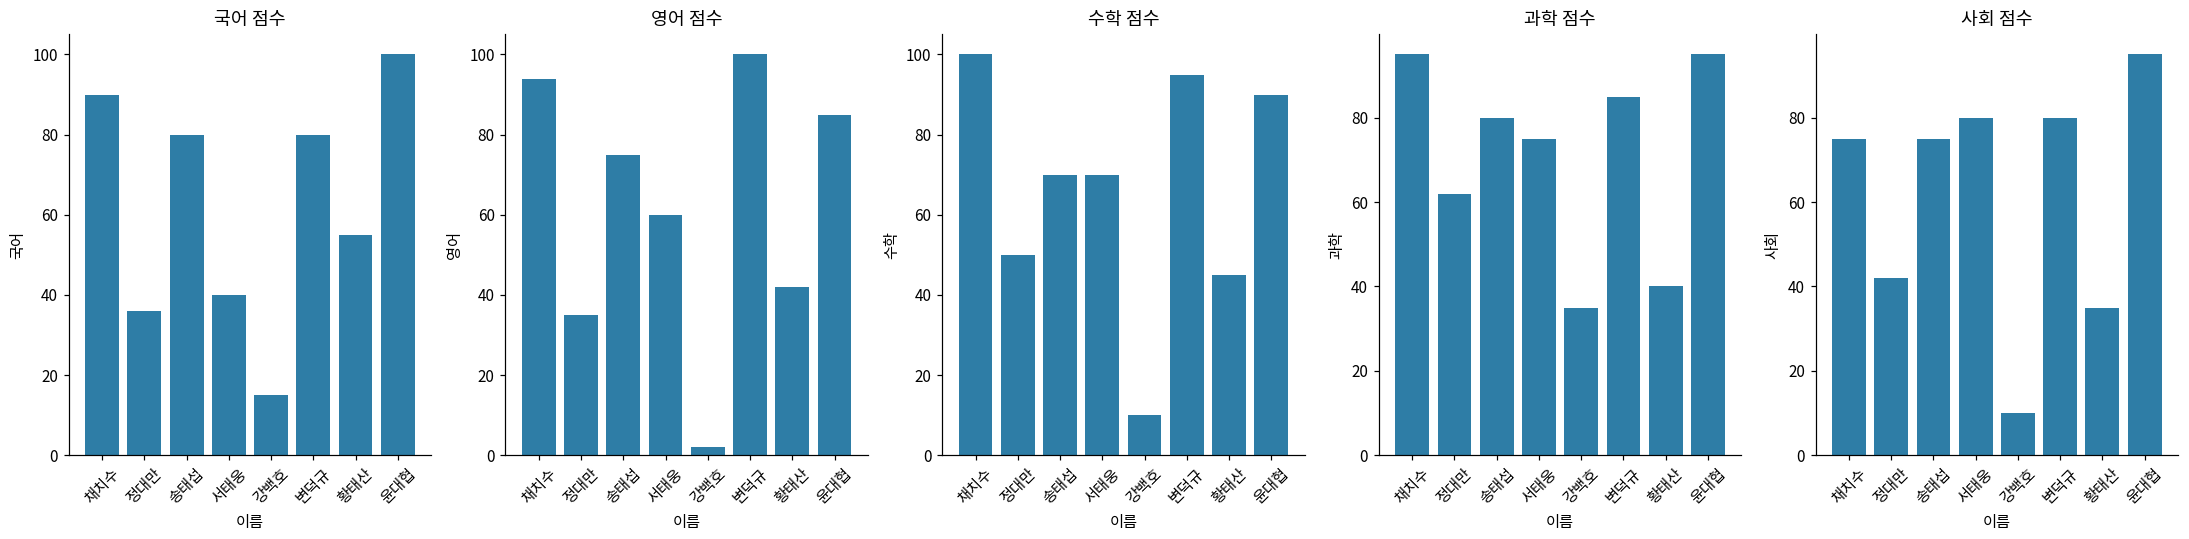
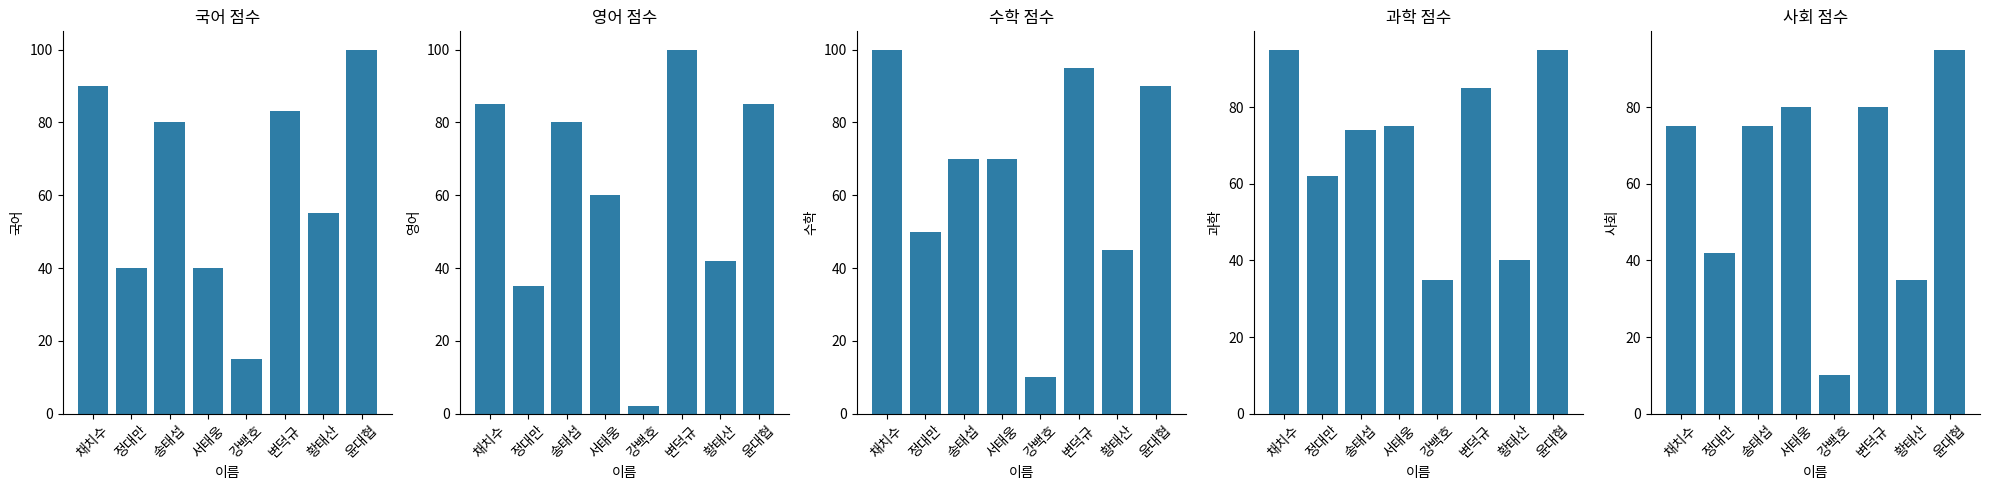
국어 점수, 정대만: 36 -> 40
국어 점수, 변덕규: 80 -> 83
영어 점수, 채치수: 94 -> 85
영어 점수, 송태섭: 75 -> 80
과학 점수, 송태섭: 80 -> 74
